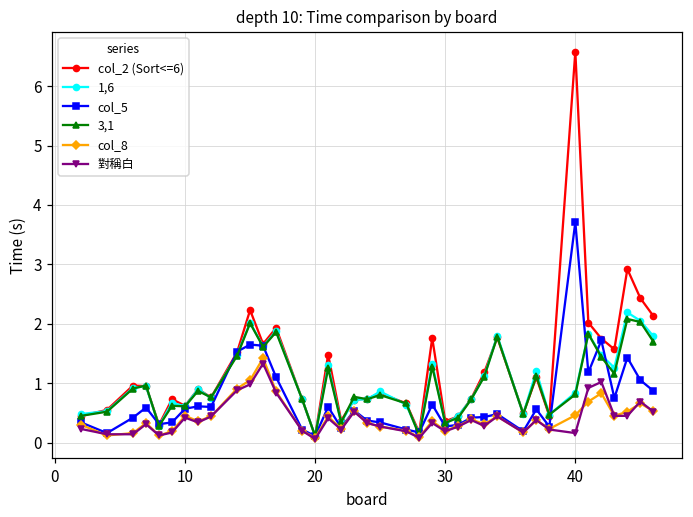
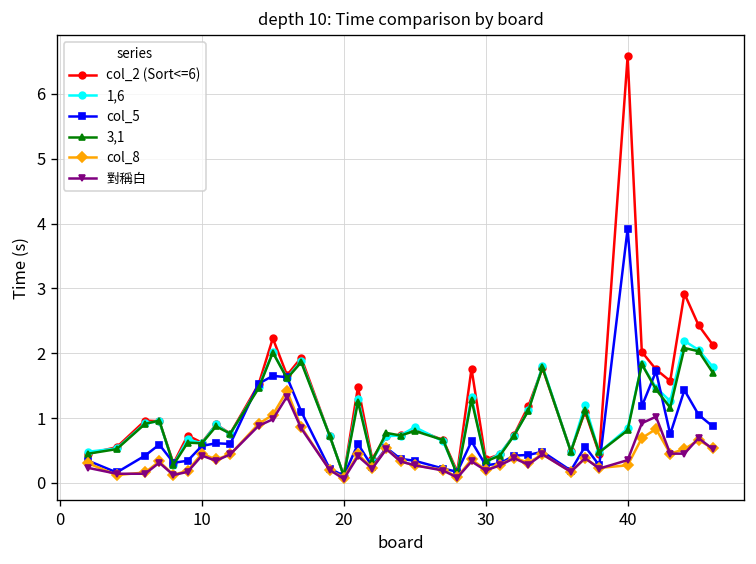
col_5, 40: 3.7 -> 3.9
col_8, 40: 0.5 -> 0.3
對稱白, 40: 0.2 -> 0.4
